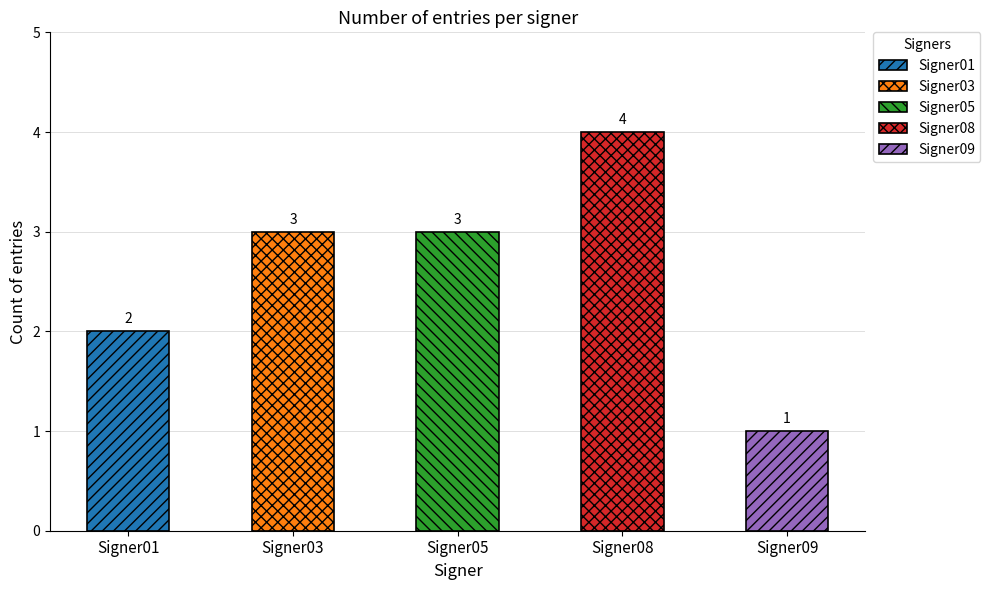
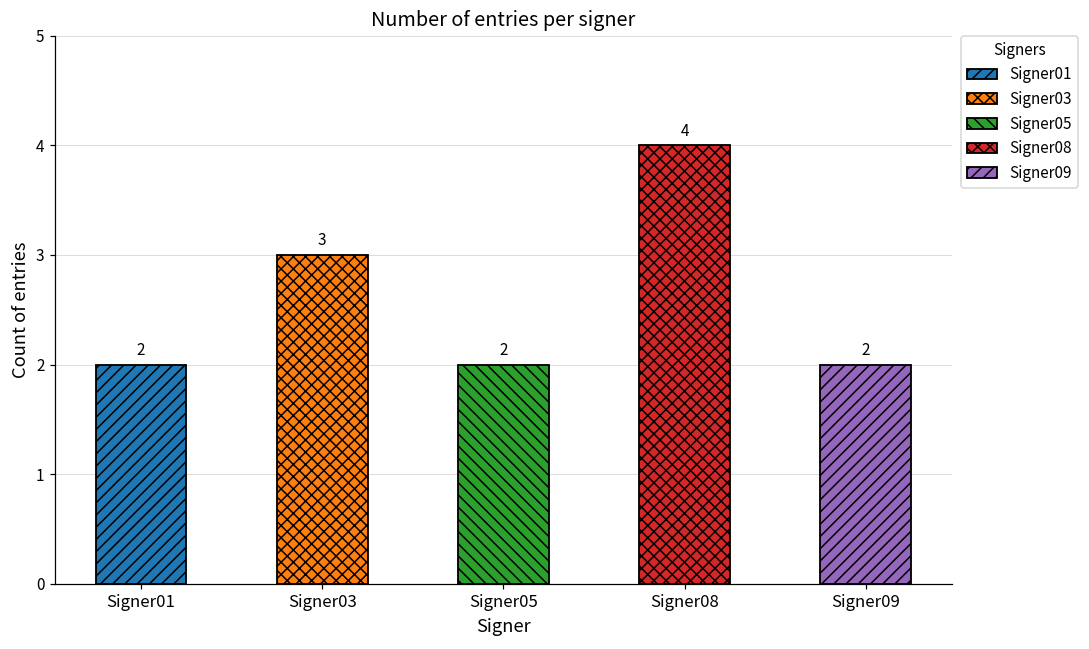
Signer05: 3 -> 2
Signer09: 1 -> 2
